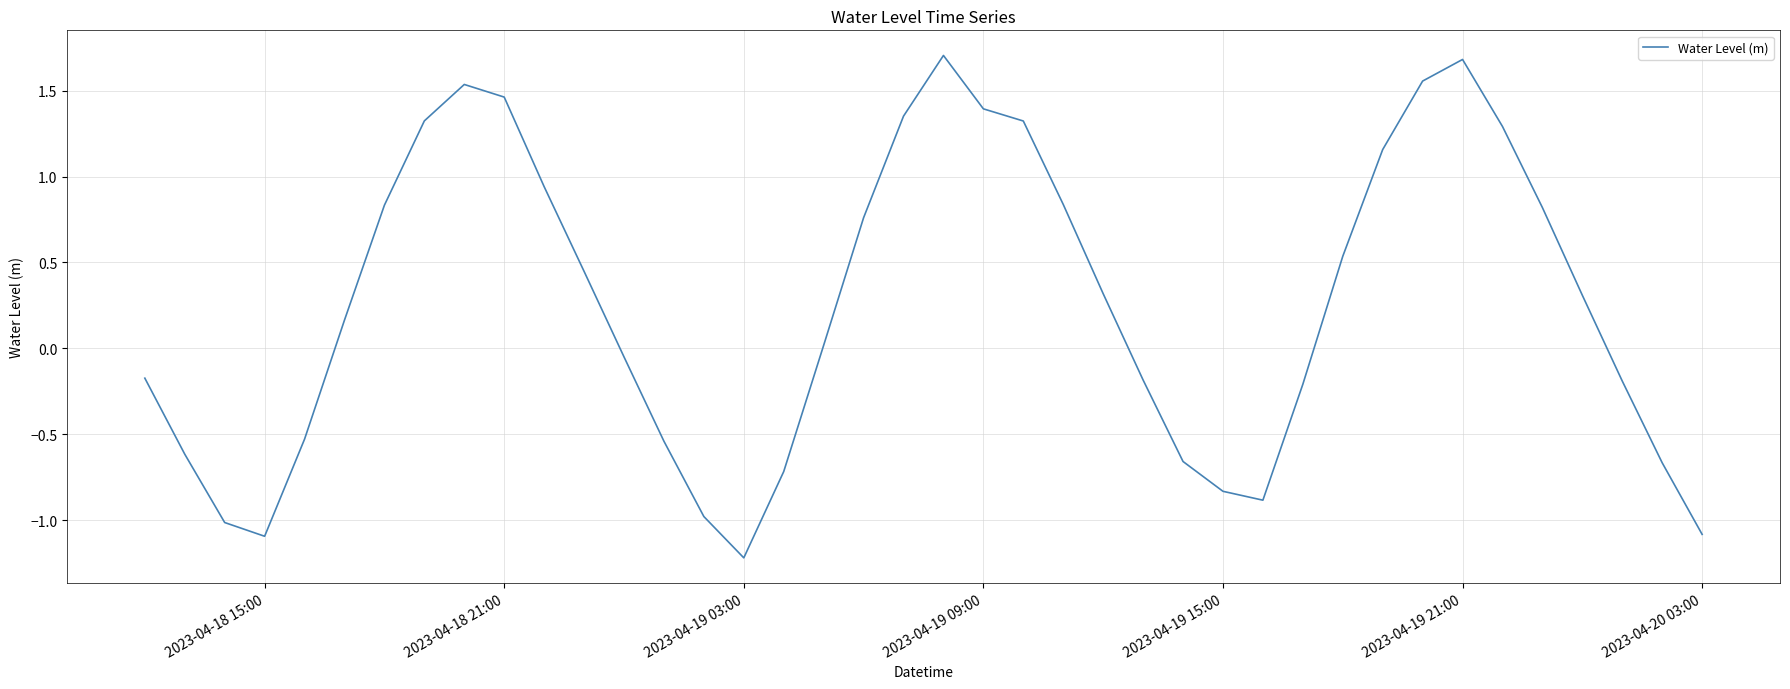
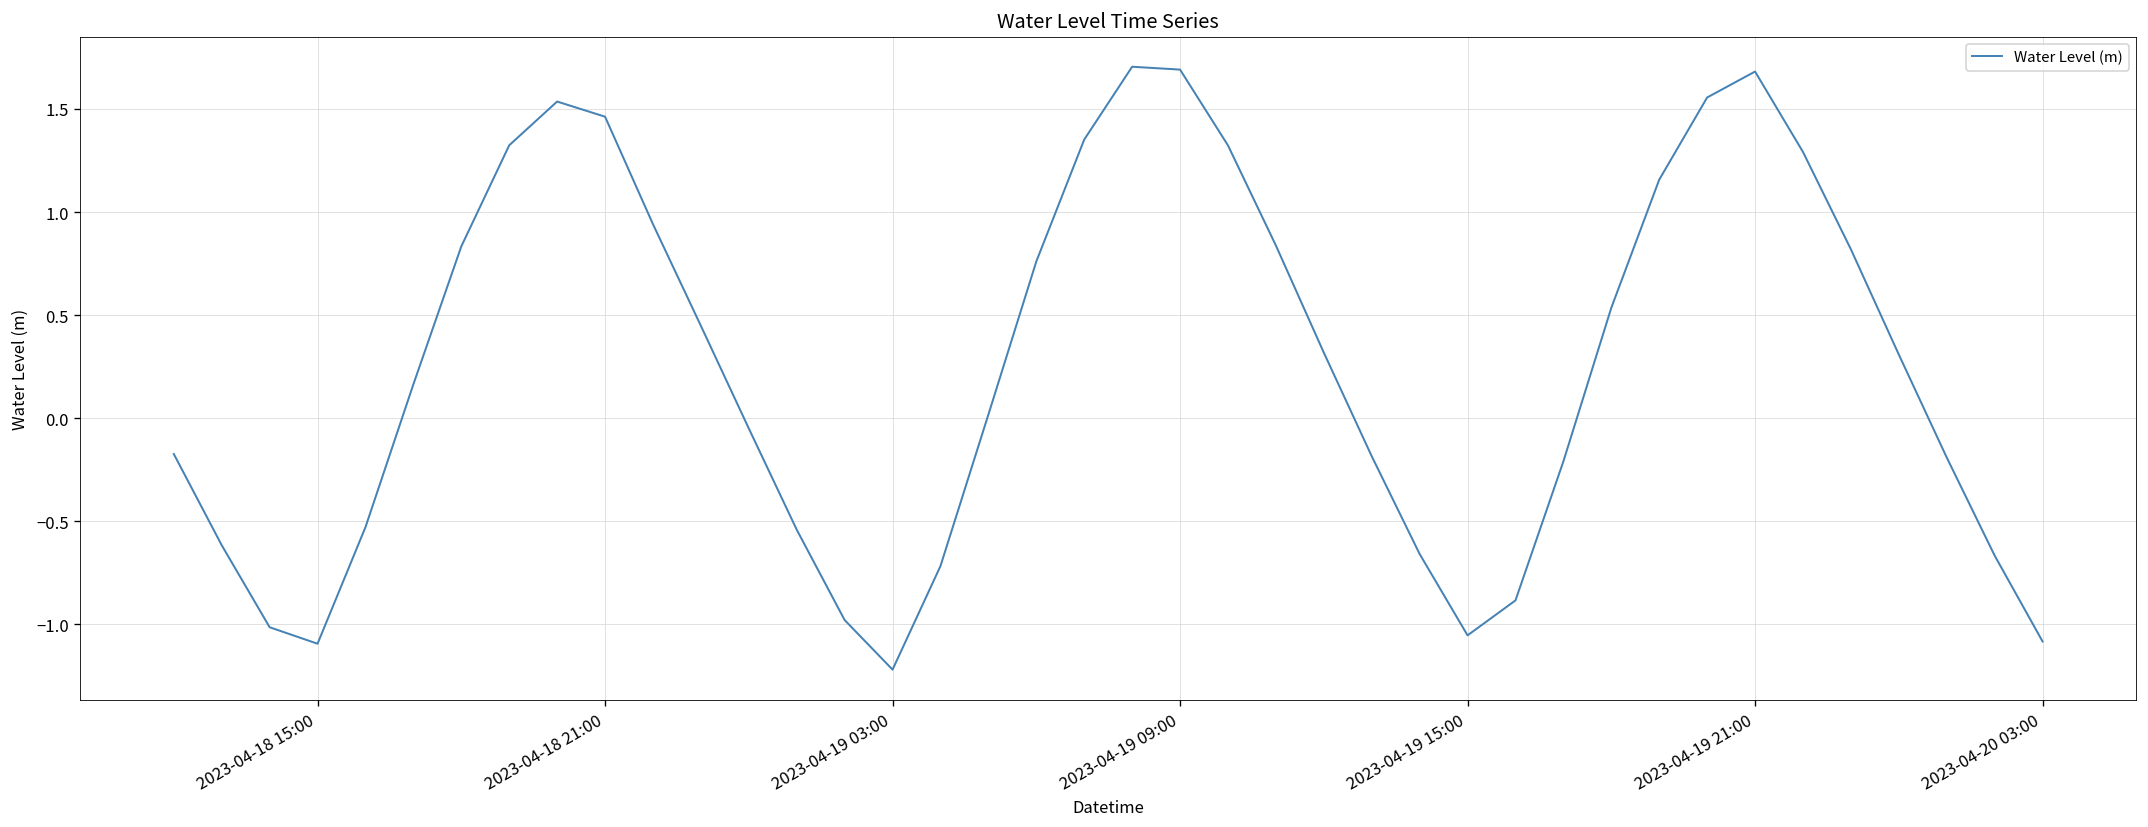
2023-04-19 09:00: 1.39 -> 1.69
2023-04-19 15:00: -0.83 -> -1.05
